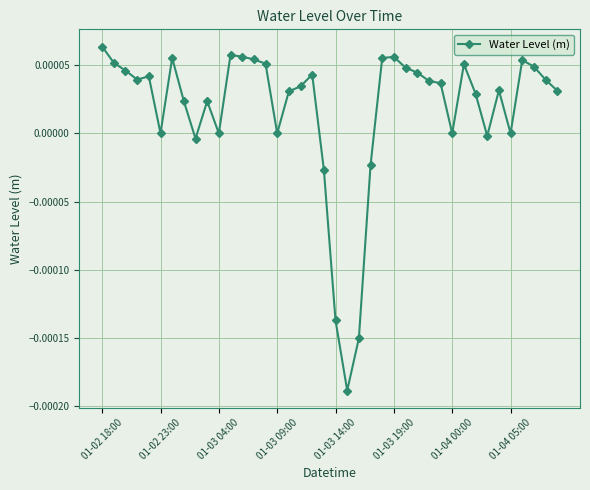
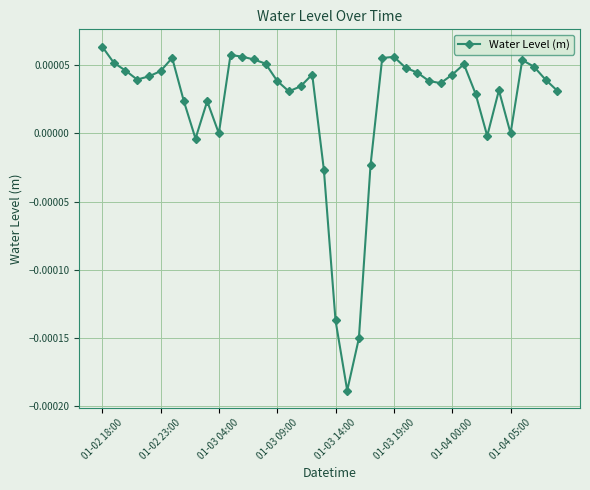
01-02 23:00: 0.00000 -> 0.00005
01-03 09:00: 0.00000 -> 0.00004
01-04 00:00: 0.00000 -> 0.00004
